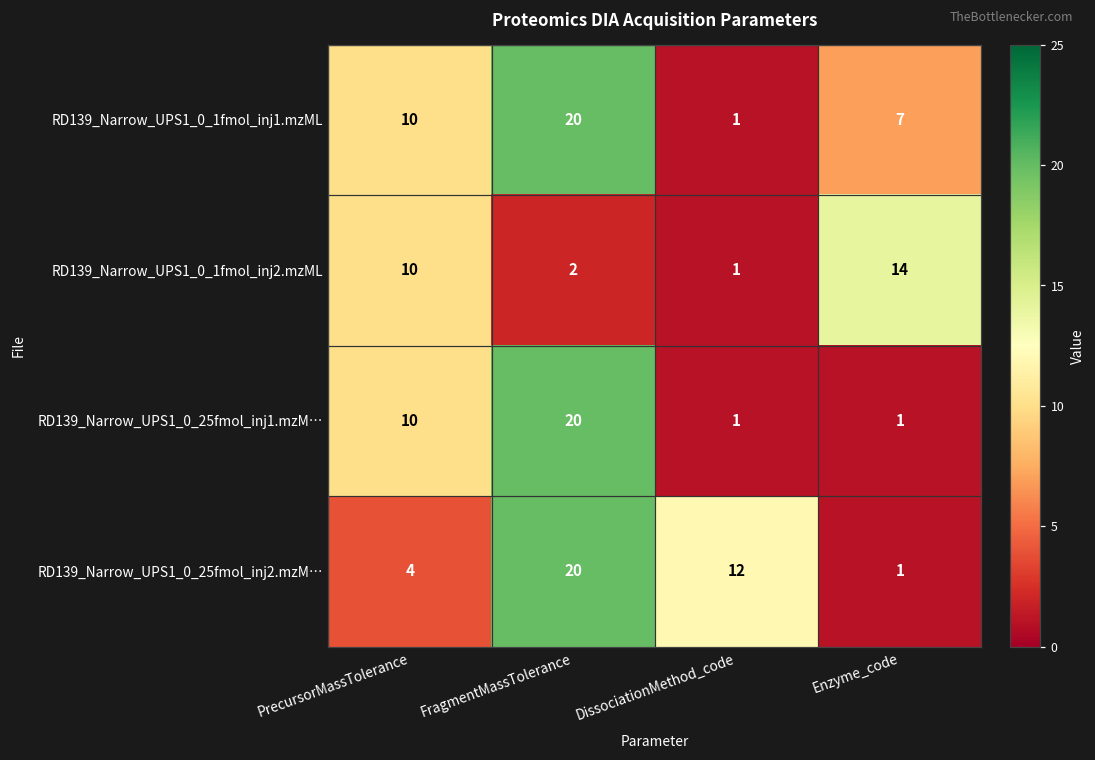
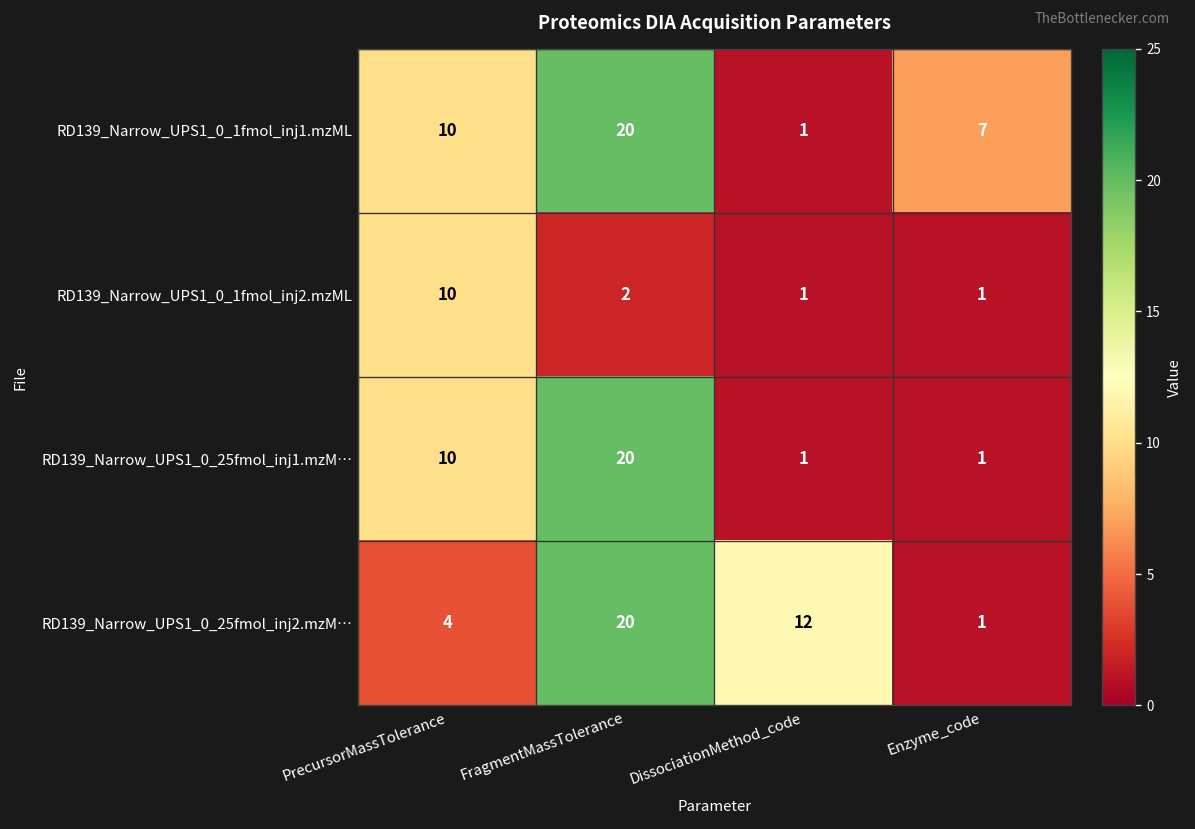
RD139_Narrow_UPS1_0_1fmol_inj2.mzML, Enzyme_code: 14 -> 1
